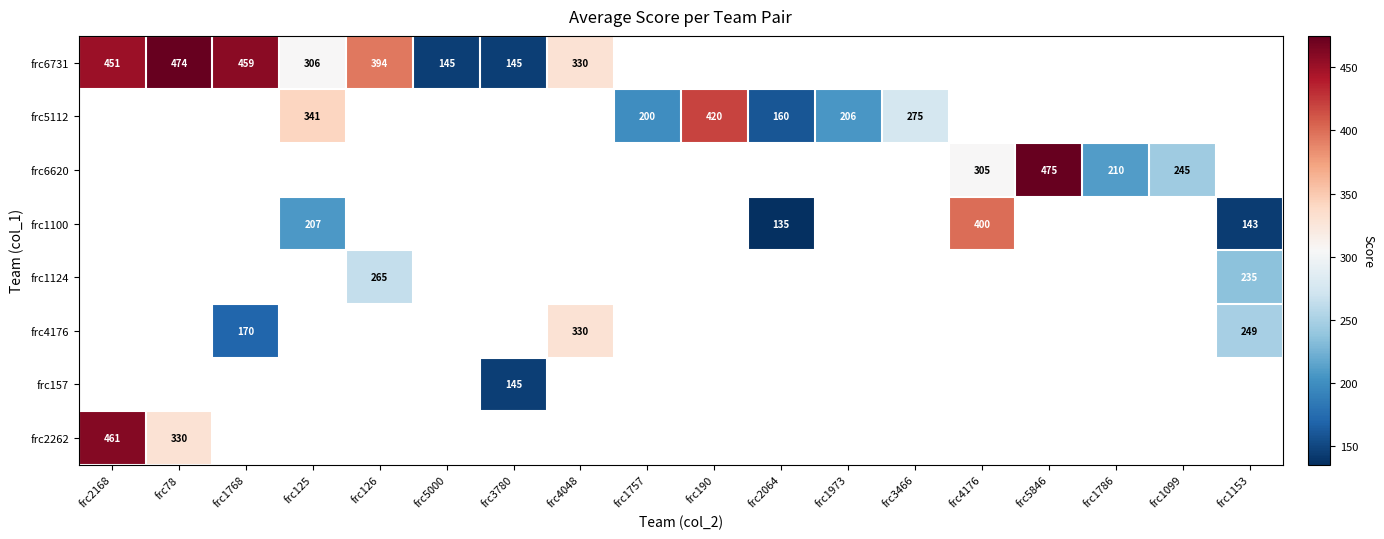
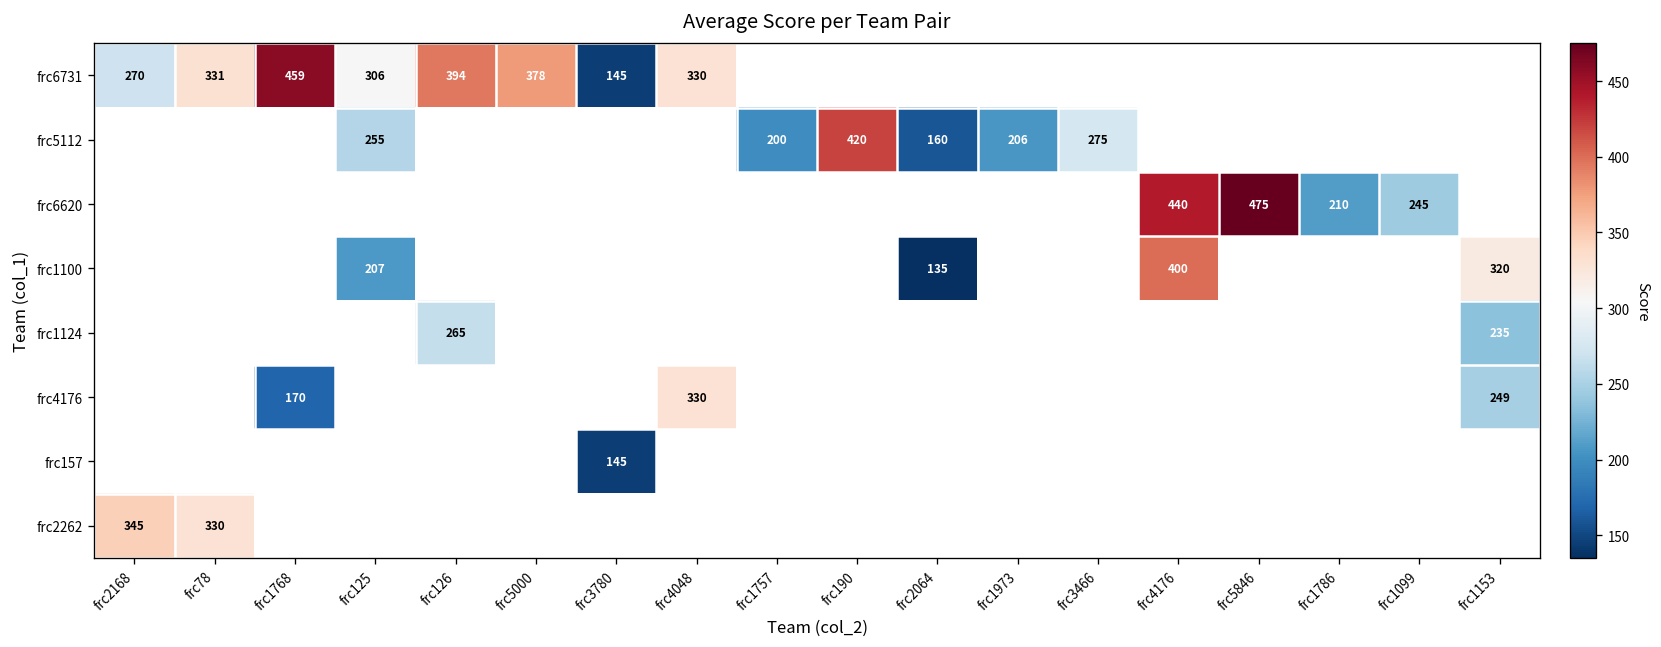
frc6731, frc2168: 451 -> 270
frc6731, frc78: 474 -> 331
frc6731, frc5000: 145 -> 378
frc5112, frc125: 341 -> 255
frc6620, frc4176: 305 -> 440
frc1100, frc1153: 143 -> 320
frc2262, frc2168: 461 -> 345
